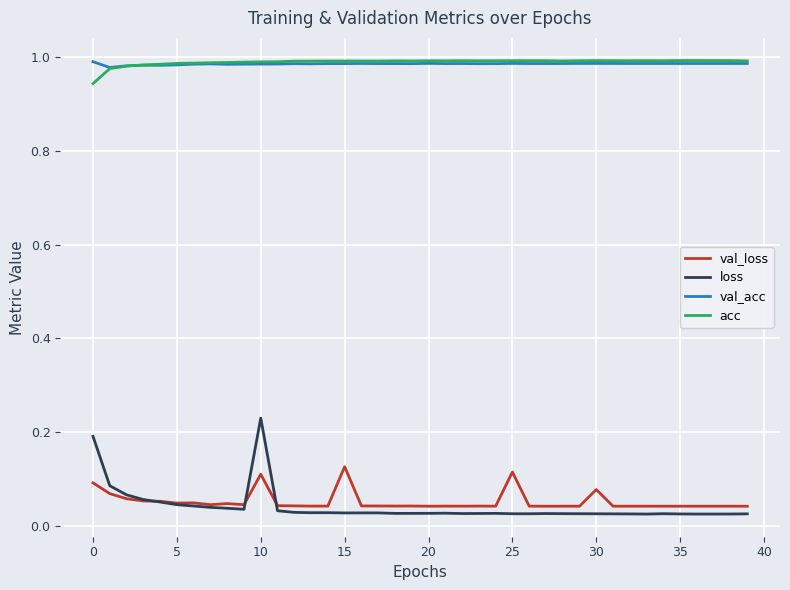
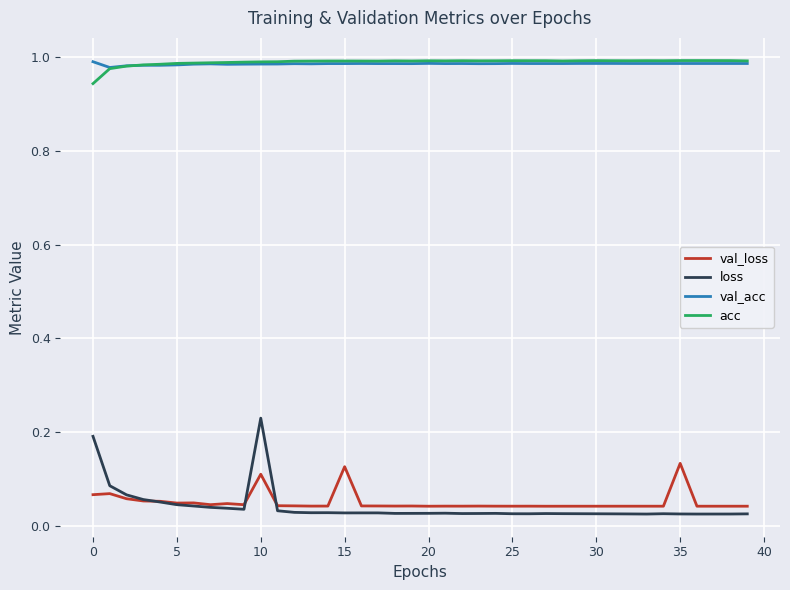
val_loss, 0: 0.09 -> 0.07
val_loss, 25: 0.12 -> 0.04
val_loss, 30: 0.08 -> 0.04
val_loss, 35: 0.04 -> 0.13
